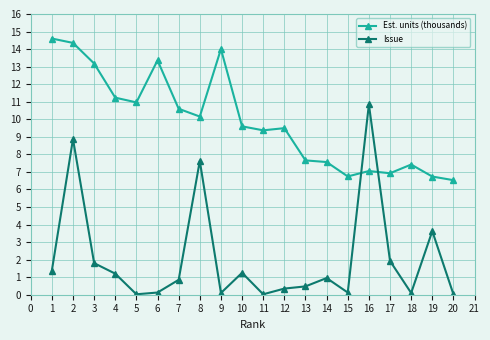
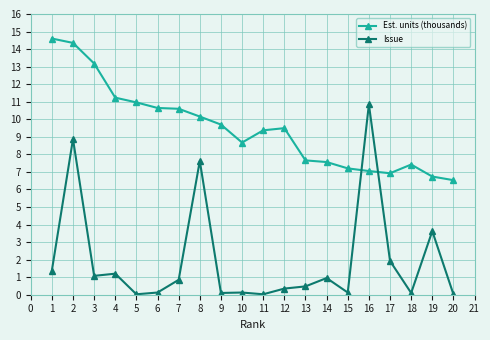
Issue, 3: 1.8 -> 1.1
Est. units (thousands), 6: 13.4 -> 10.6
Est. units (thousands), 9: 14.0 -> 9.7
Est. units (thousands), 10: 9.6 -> 8.7
Issue, 10: 1.3 -> 0.1
Est. units (thousands), 15: 6.7 -> 7.2
